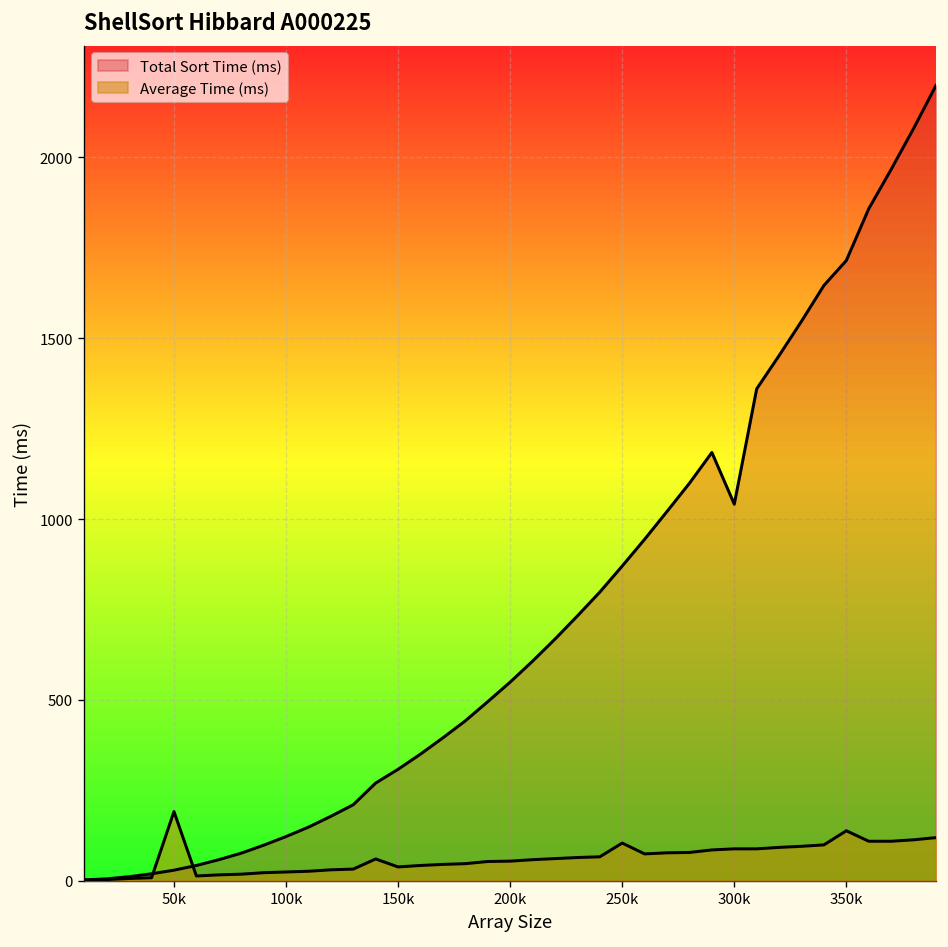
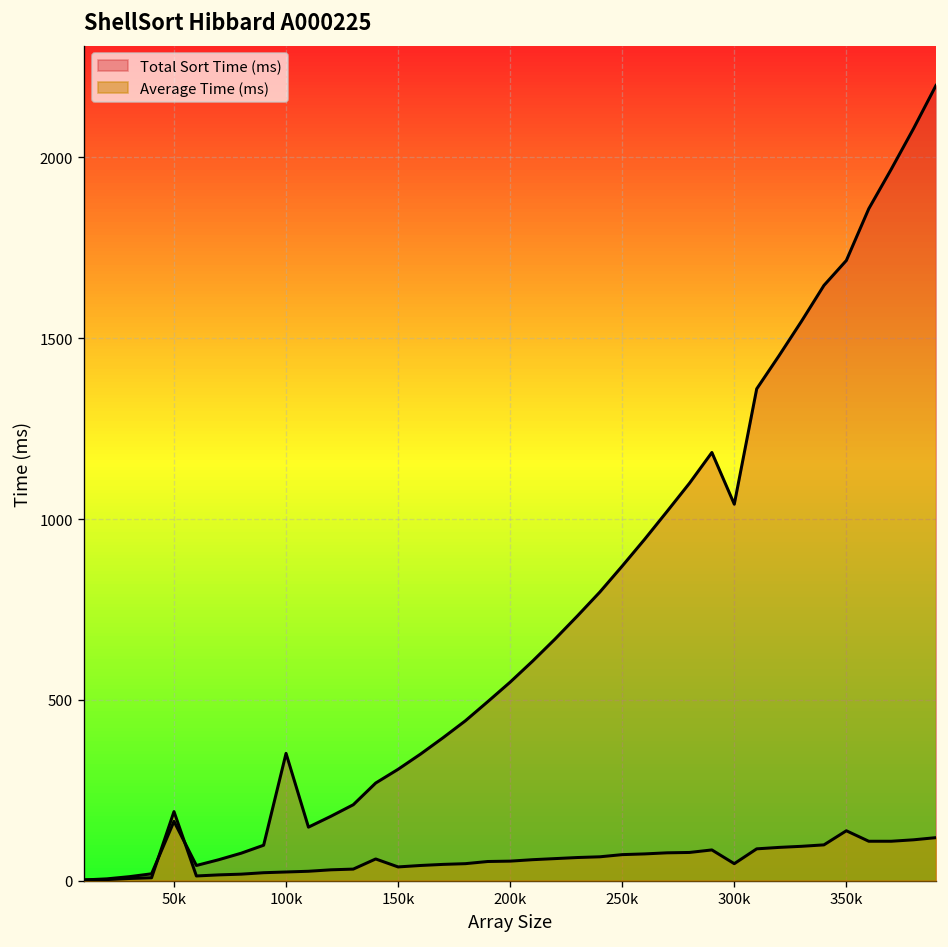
Total Sort Time (ms), 50k: 30 -> 160
Total Sort Time (ms), 100k: 120 -> 350
Average Time (ms), 250k: 100 -> 70
Average Time (ms), 300k: 90 -> 50
